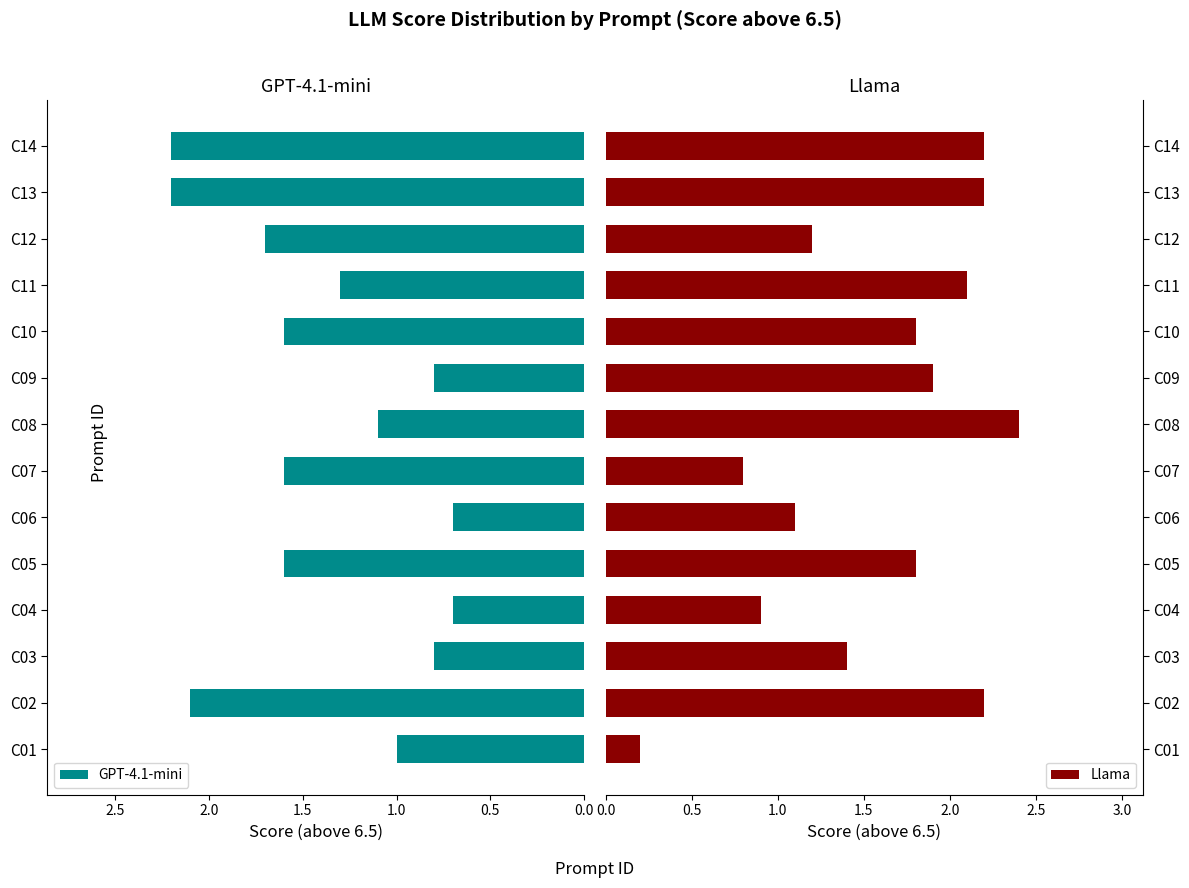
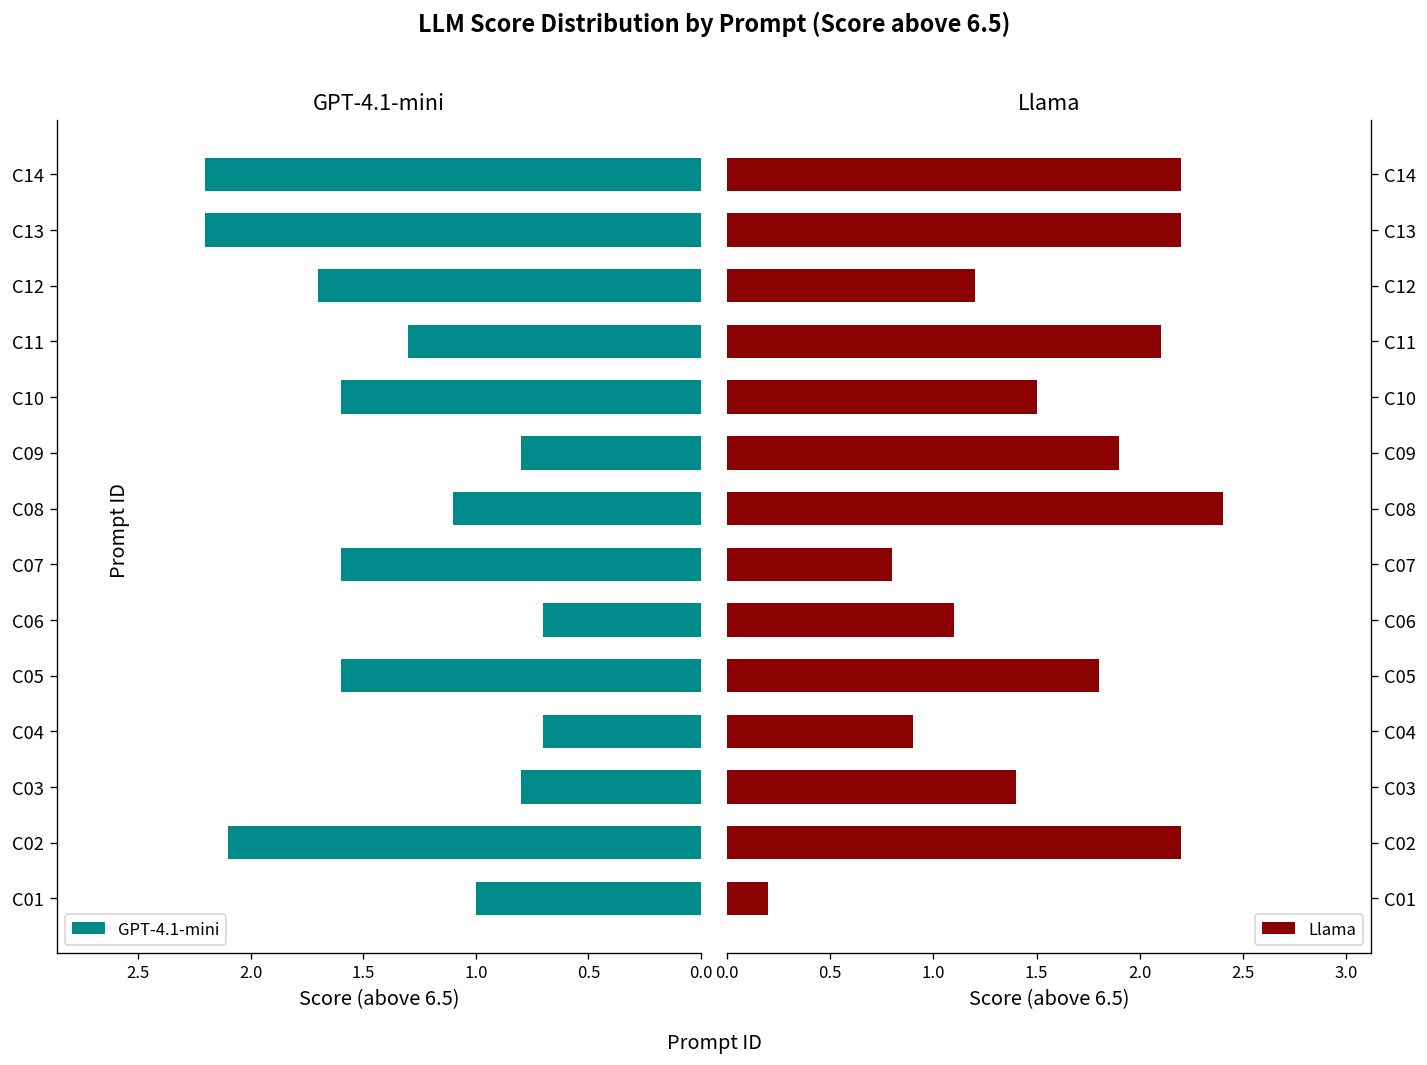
Llama, C10: 1.80 -> 1.50
